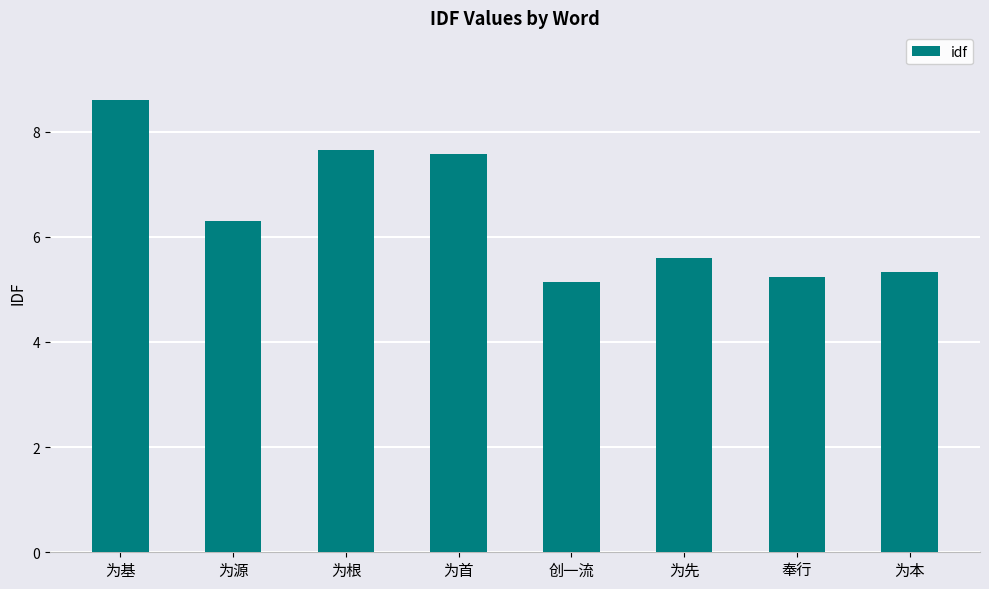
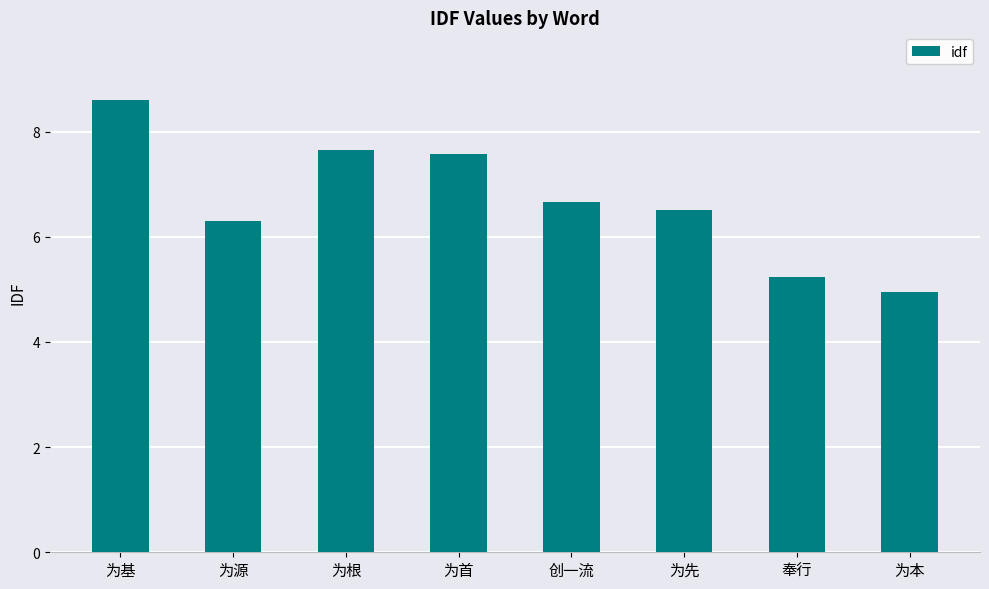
创一流: 5.1 -> 6.7
为先: 5.6 -> 6.5
为本: 5.3 -> 4.9
